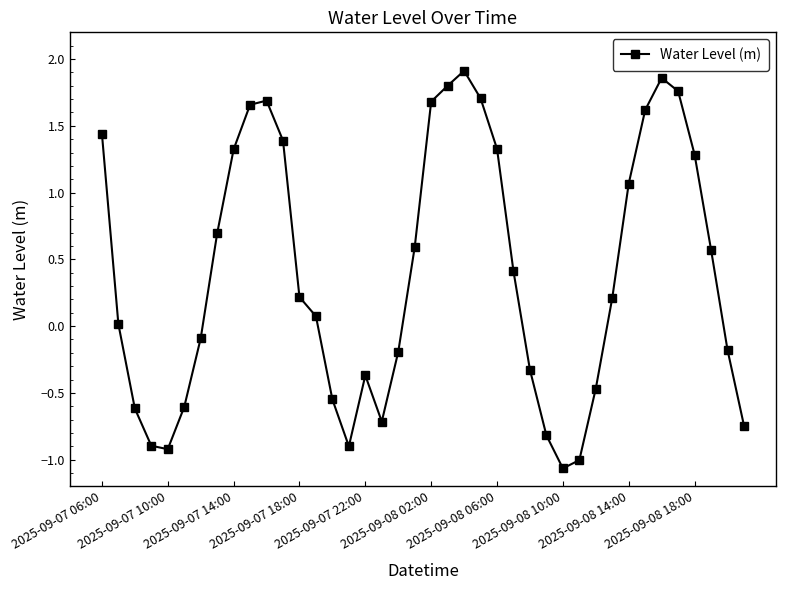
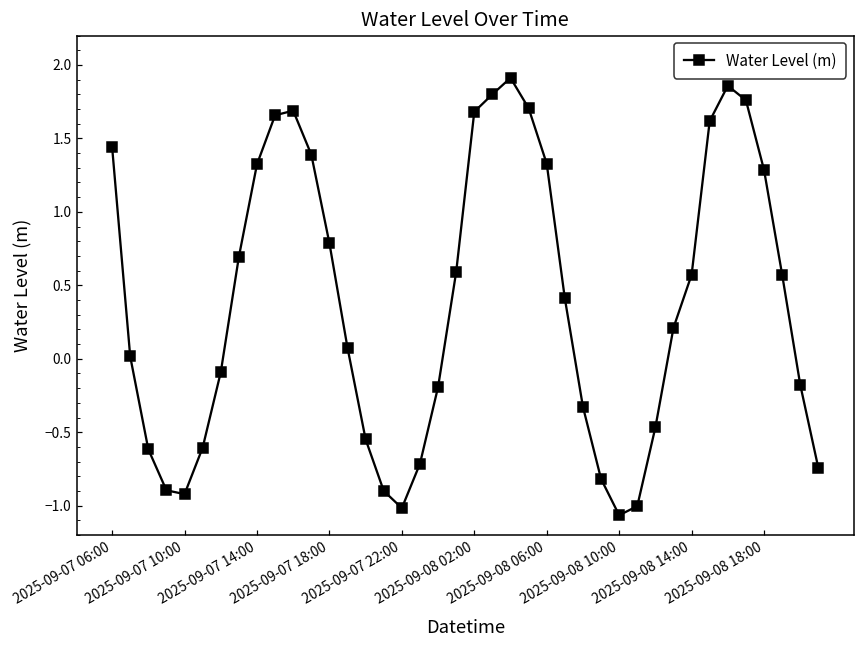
2025-09-07 18:00: 0.22 -> 0.79
2025-09-07 22:00: -0.37 -> -1.02
2025-09-08 14:00: 1.07 -> 0.57
